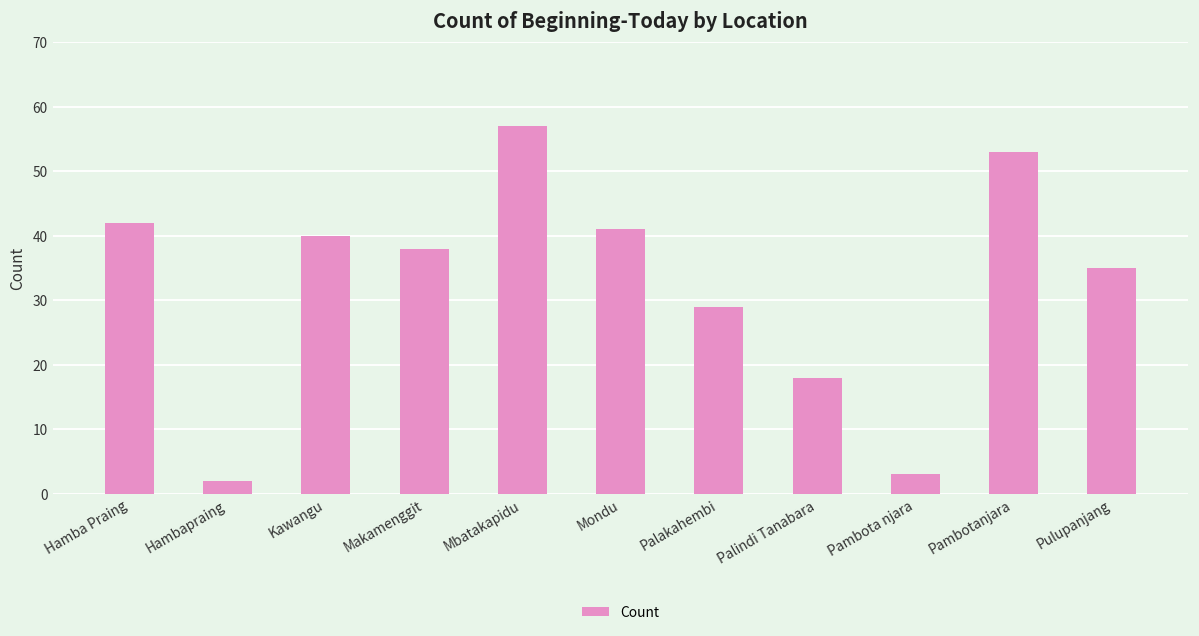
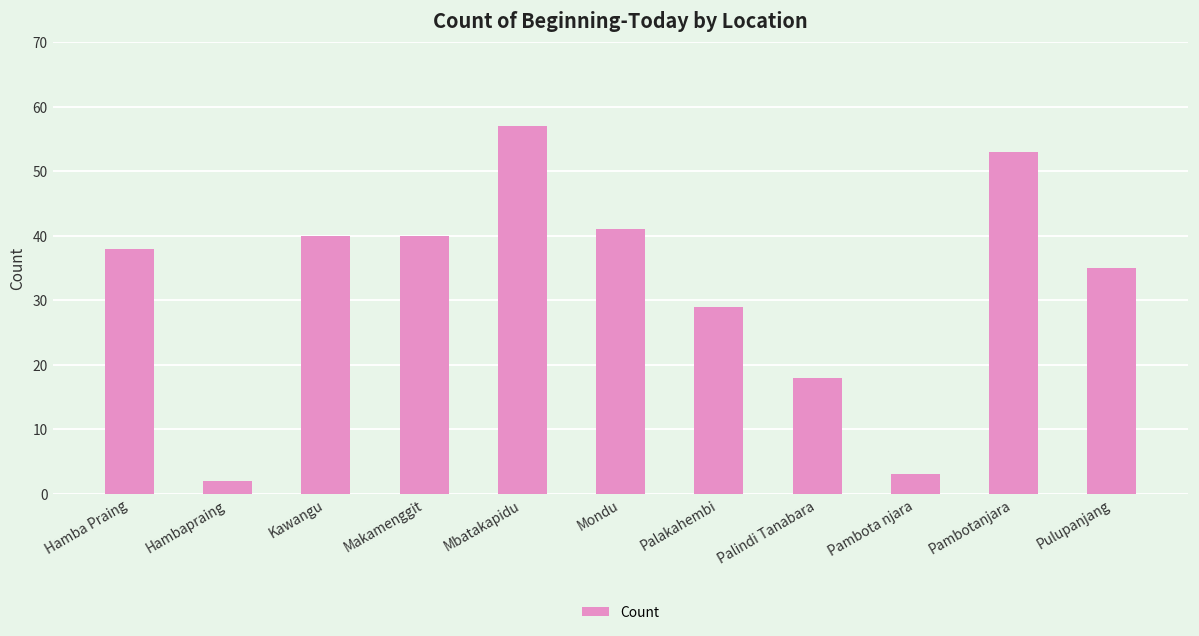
Hamba Praing: 42 -> 38
Makamenggit: 38 -> 40
